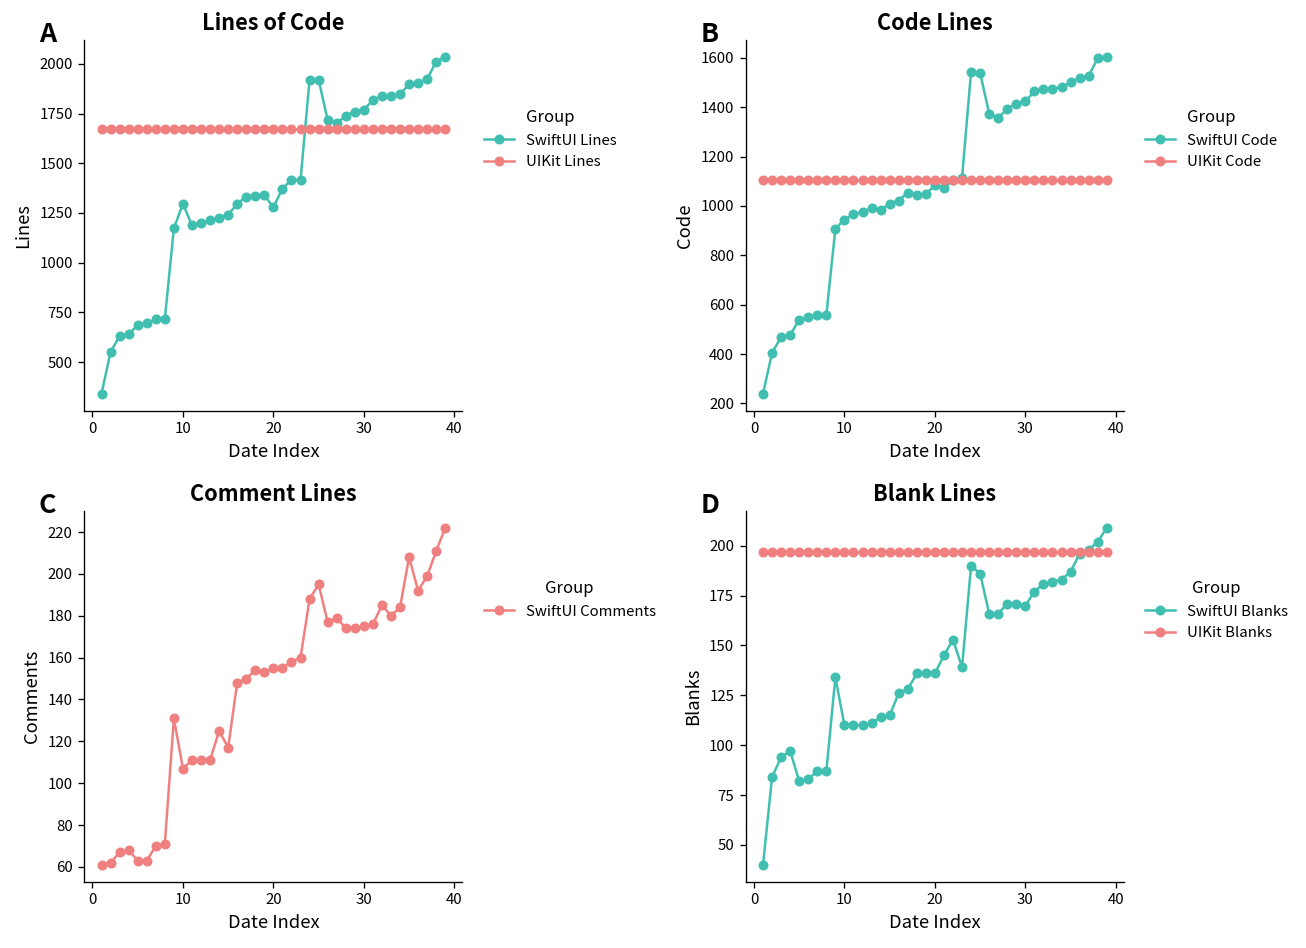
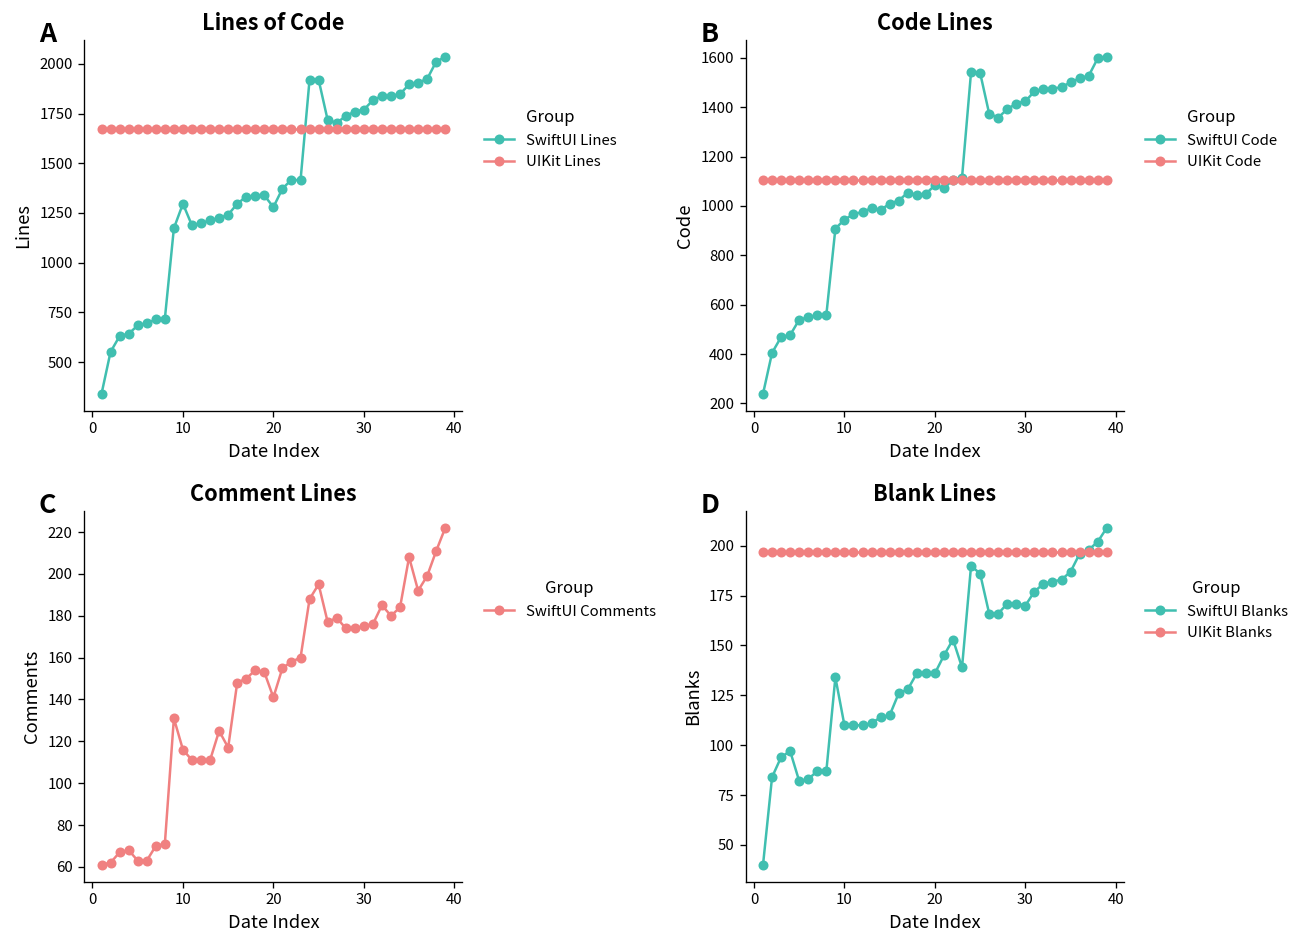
Comment Lines, 10: 107 -> 116
Comment Lines, 20: 155 -> 141
